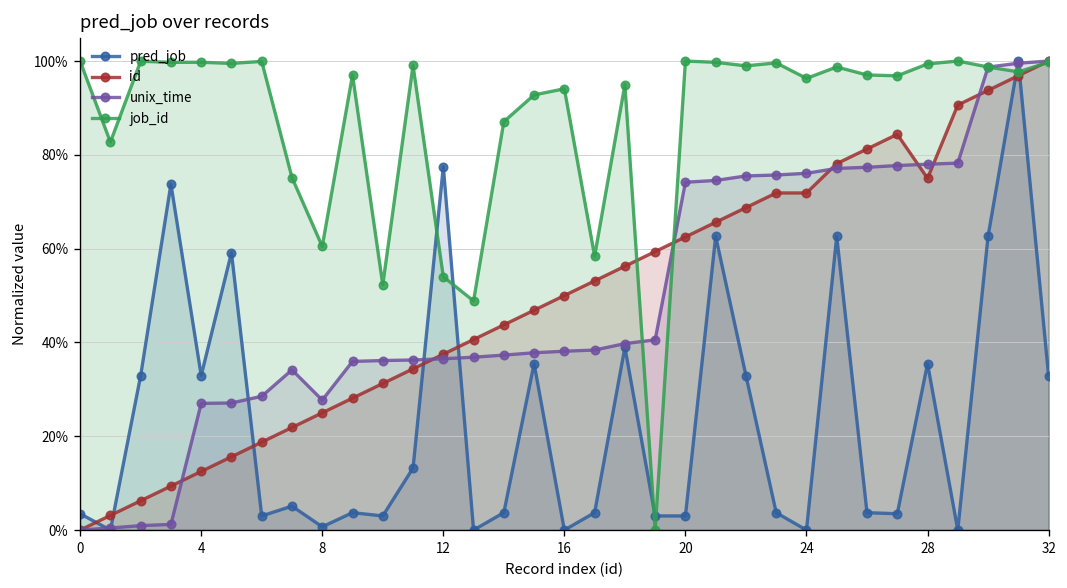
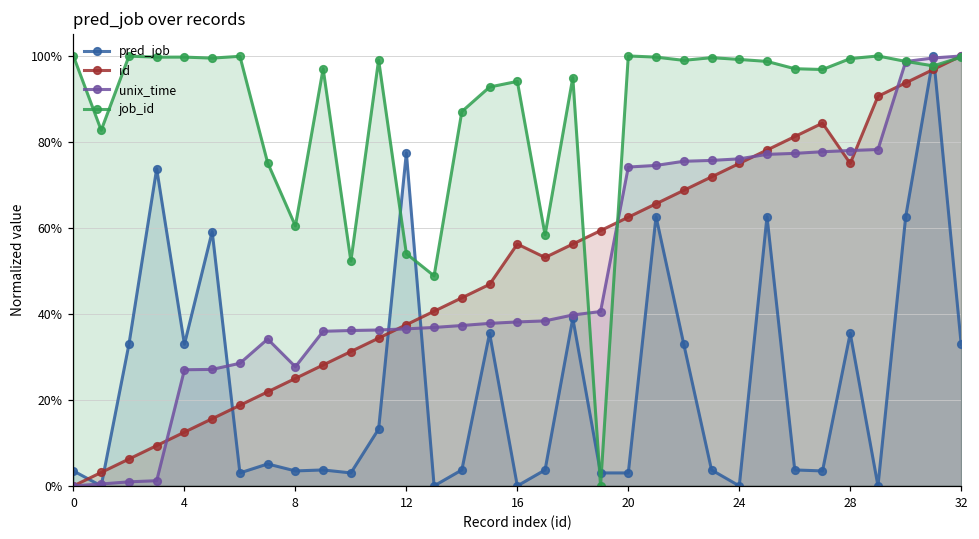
pred_job, 8: 1% -> 3%
id, 16: 50% -> 56%
id, 24: 72% -> 75%
job_id, 24: 96% -> 99%
